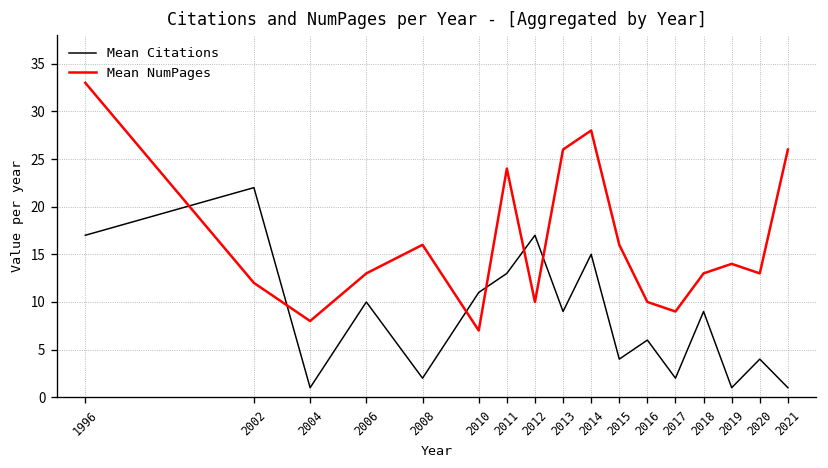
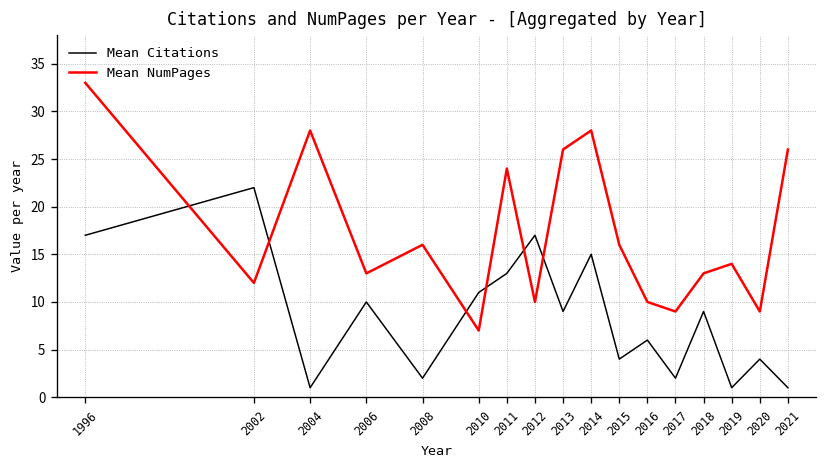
Mean NumPages, 2004: 8 -> 28
Mean NumPages, 2020: 13 -> 9
